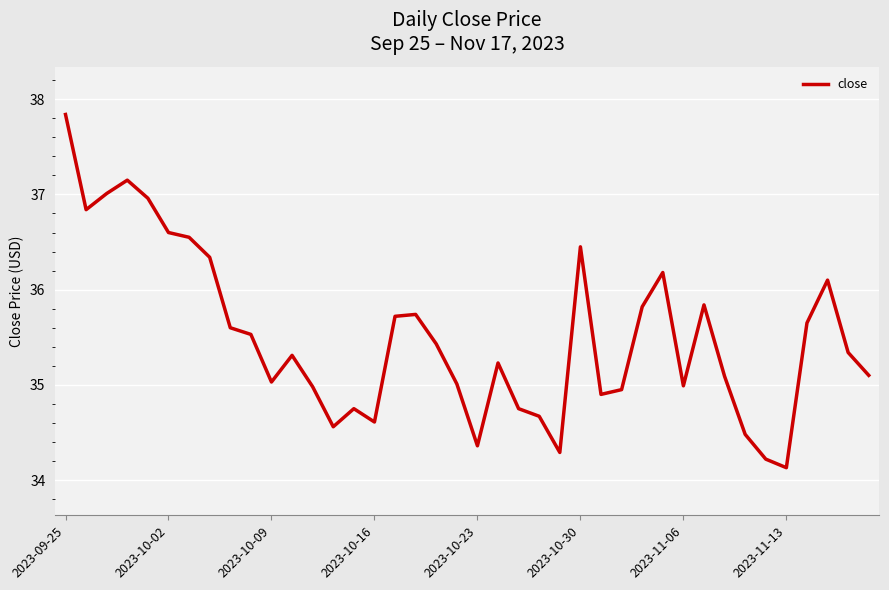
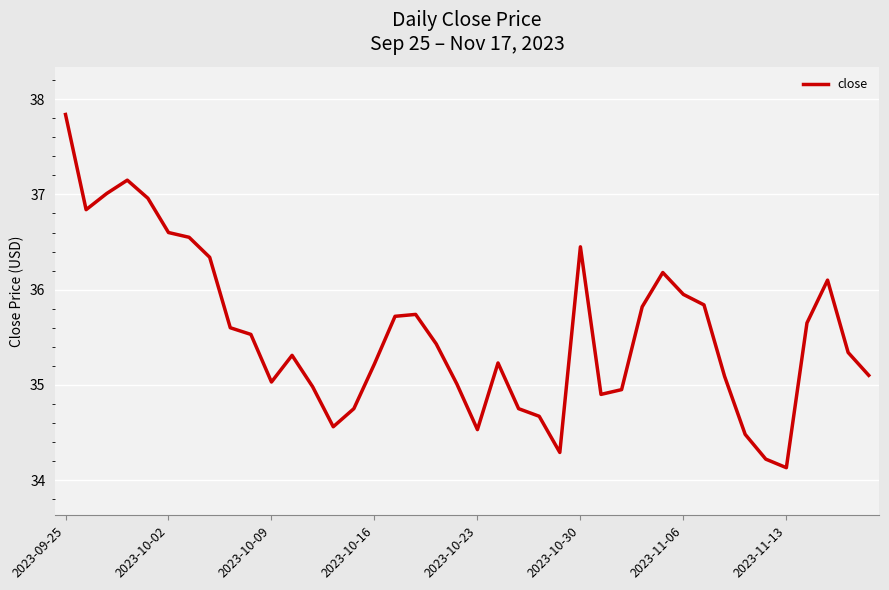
2023-10-16: 34.6 -> 35.2
2023-10-23: 34.4 -> 34.5
2023-11-06: 35.0 -> 36.0
